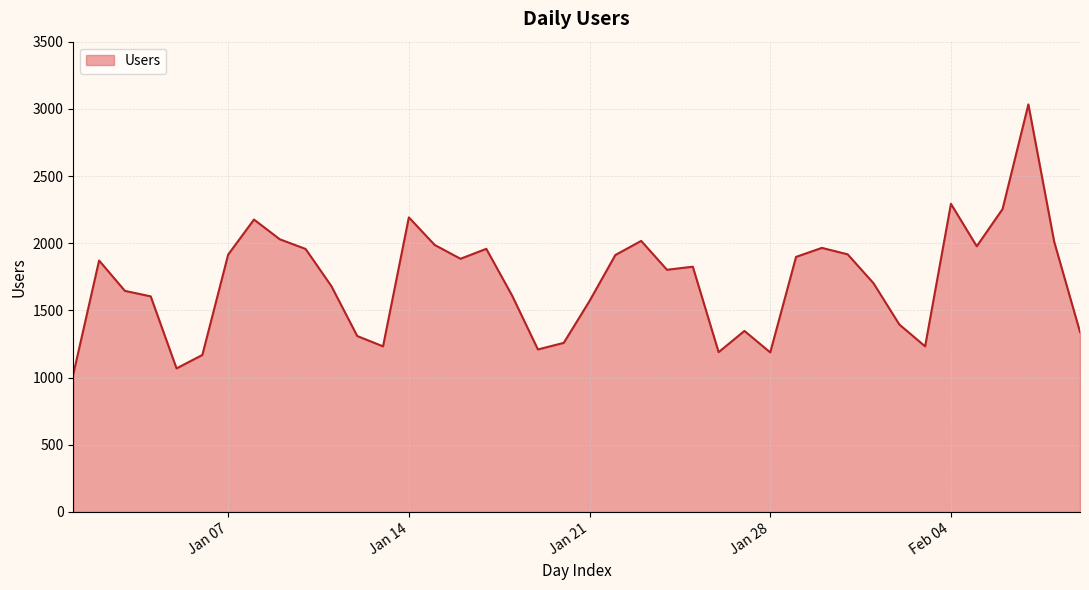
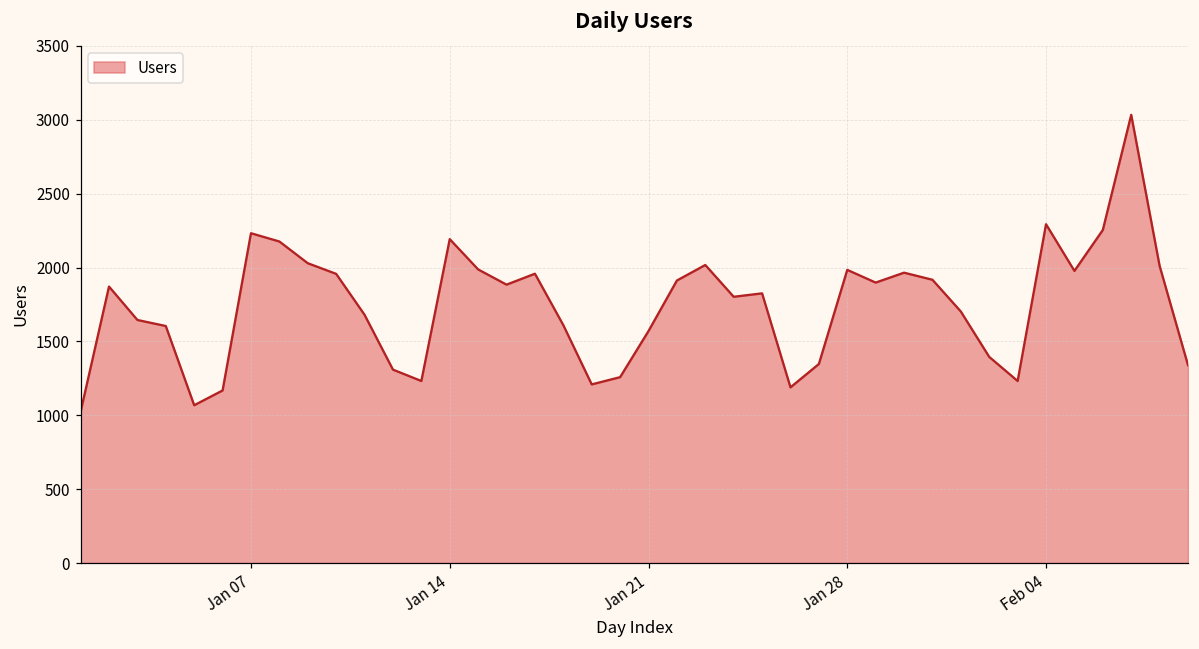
Jan 07: 1920 -> 2230
Jan 28: 1190 -> 1980
